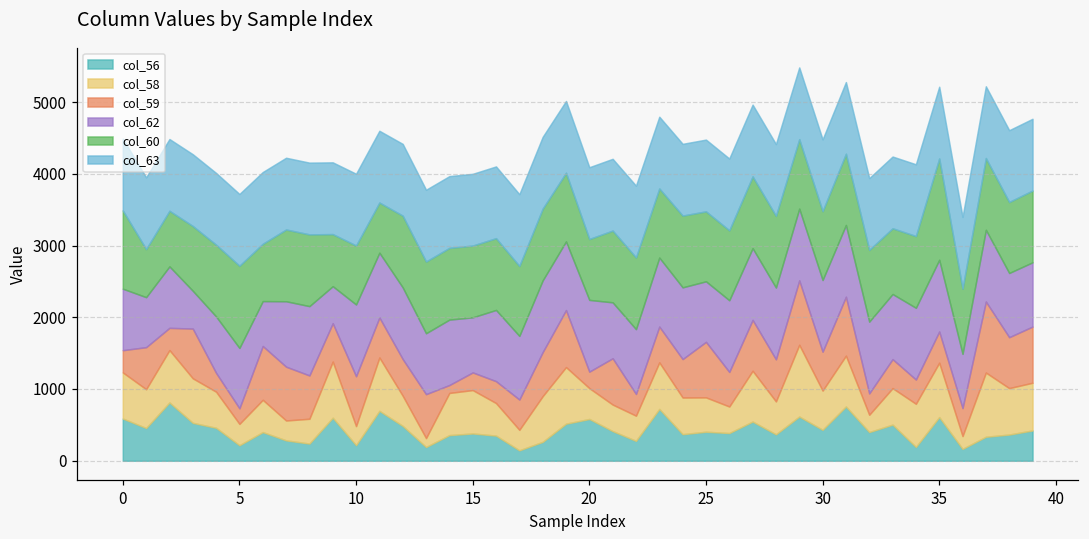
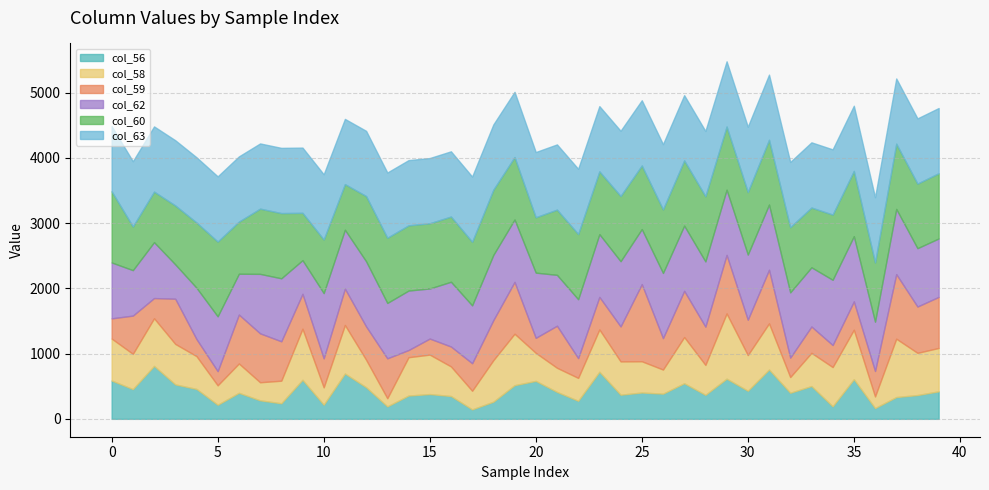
col_59, 10: 700 -> 400
col_59, 25: 800 -> 1200
col_60, 35: 1400 -> 1000
